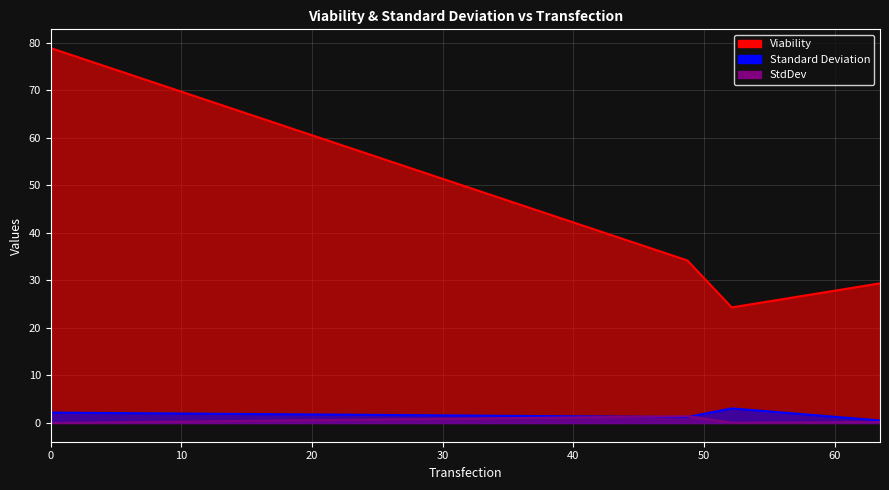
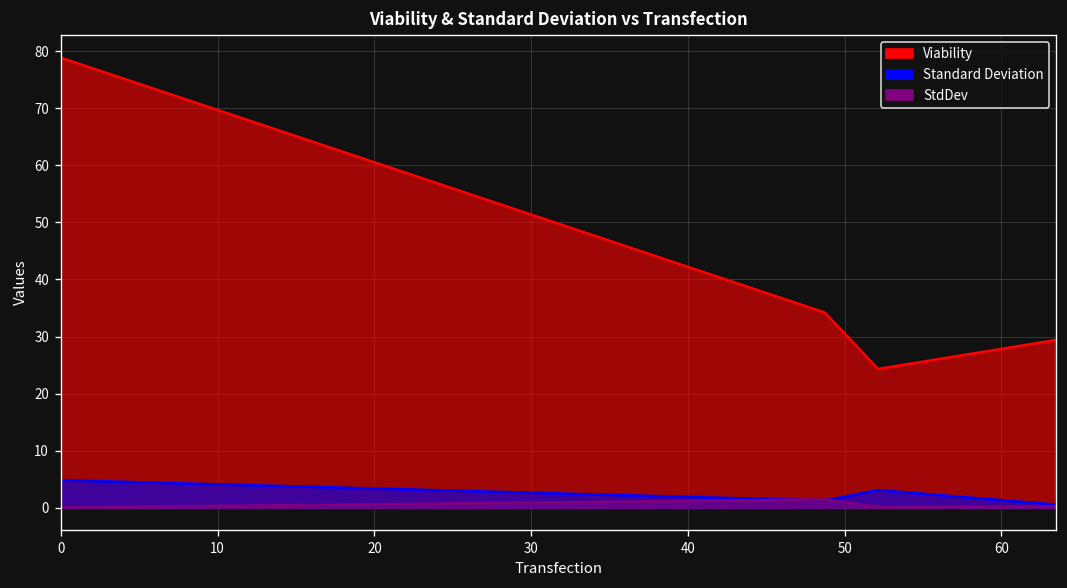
Standard Deviation, 0: 2 -> 5
